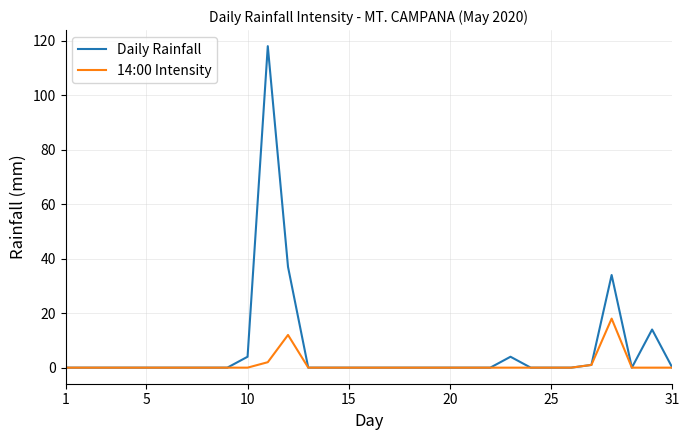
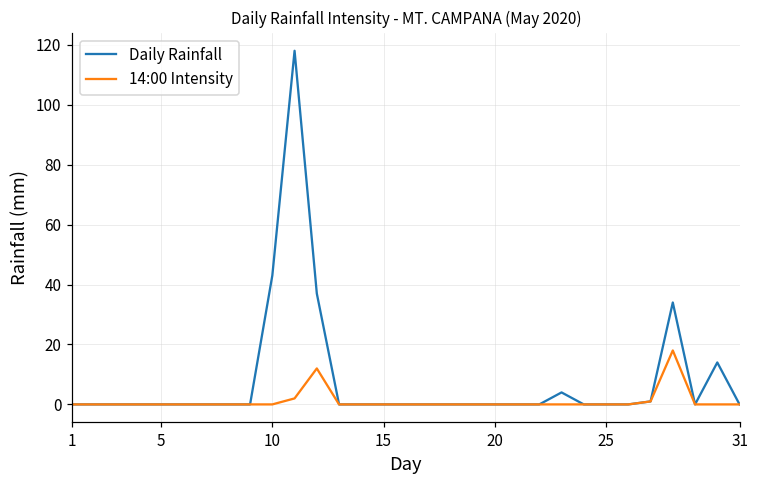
Daily Rainfall, 10: 4 -> 43
